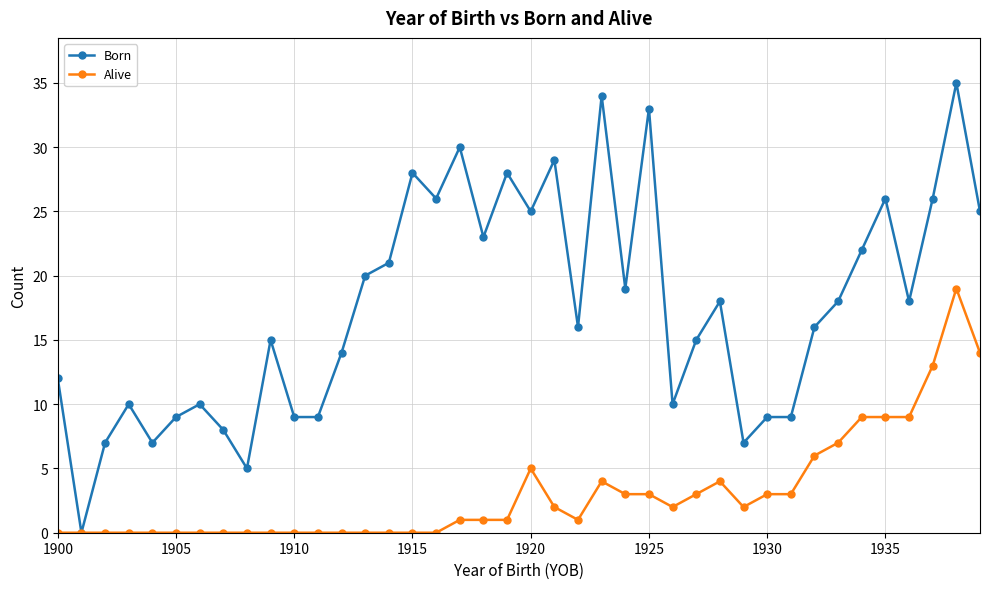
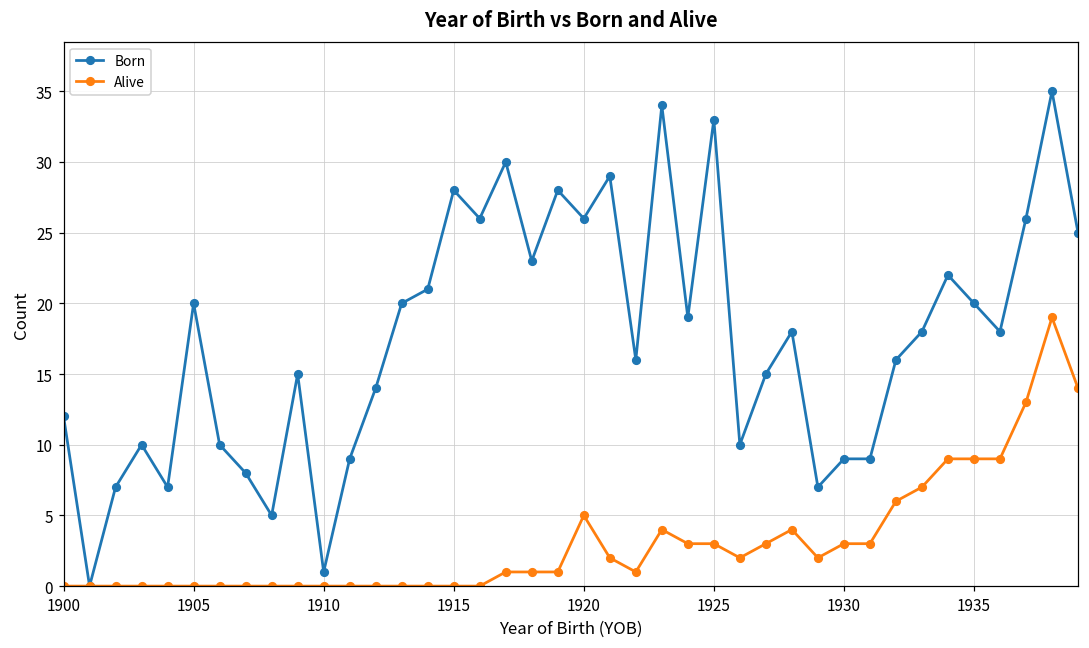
Born, 1905: 9 -> 20
Born, 1910: 9 -> 1
Born, 1920: 25 -> 26
Born, 1935: 26 -> 20
